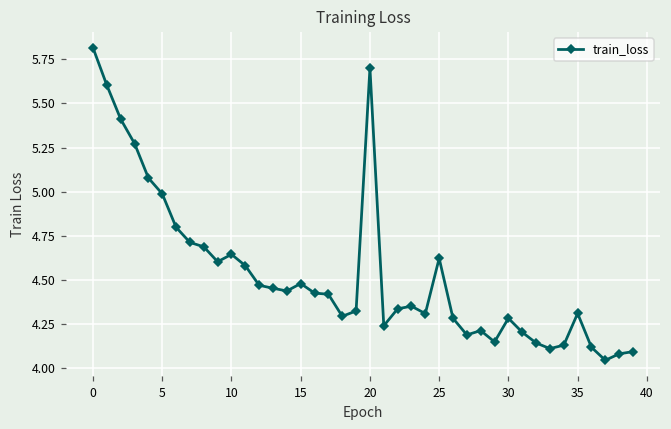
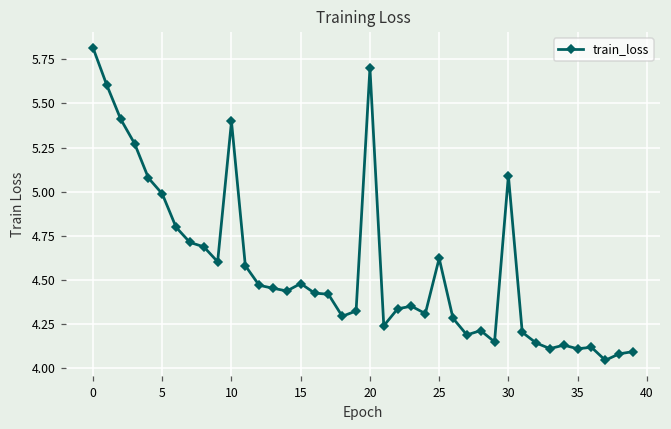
10: 4.65 -> 5.40
30: 4.28 -> 5.09
35: 4.31 -> 4.11
